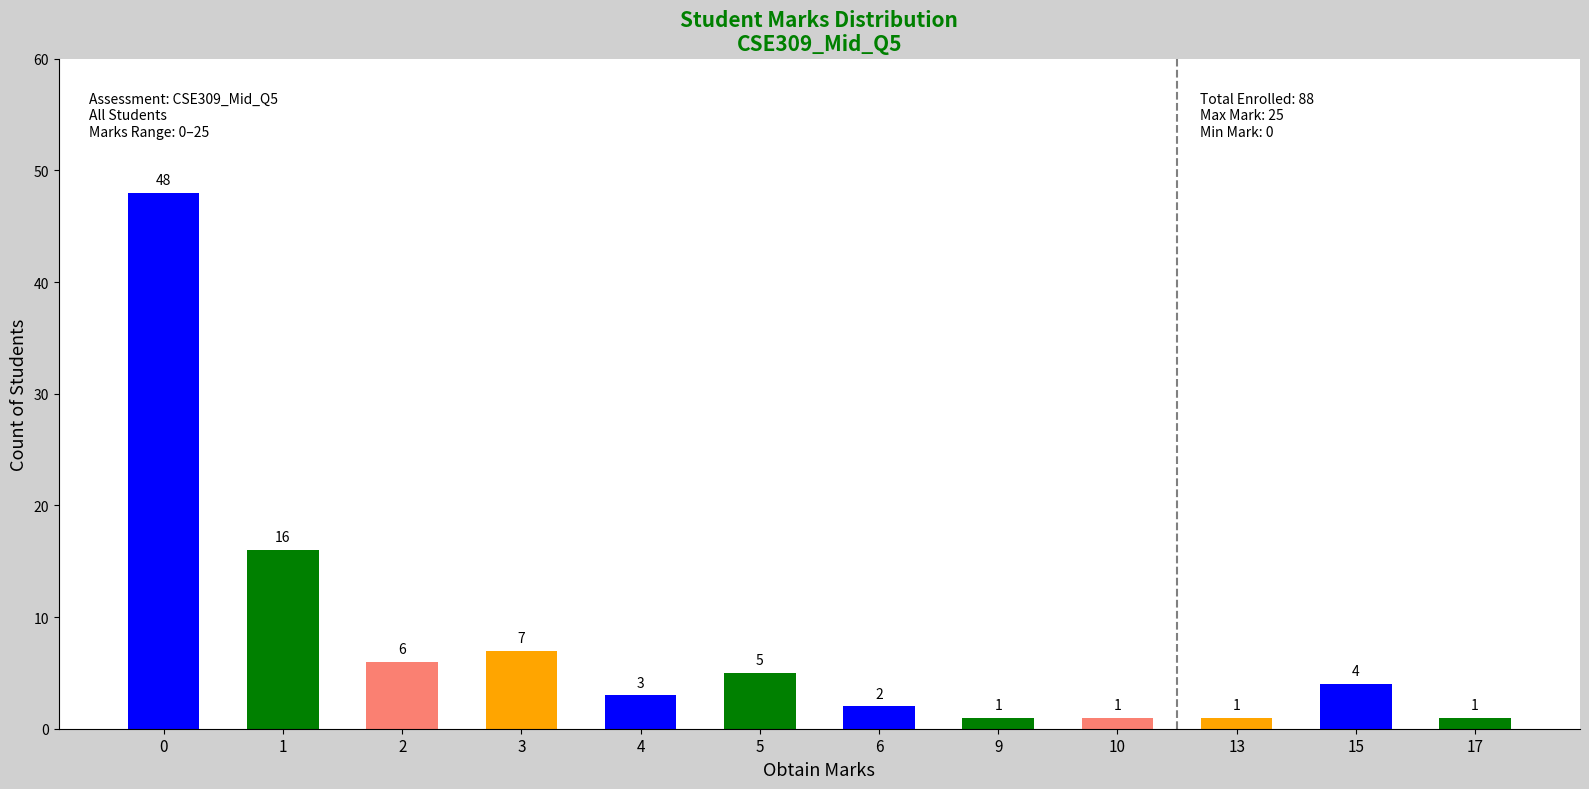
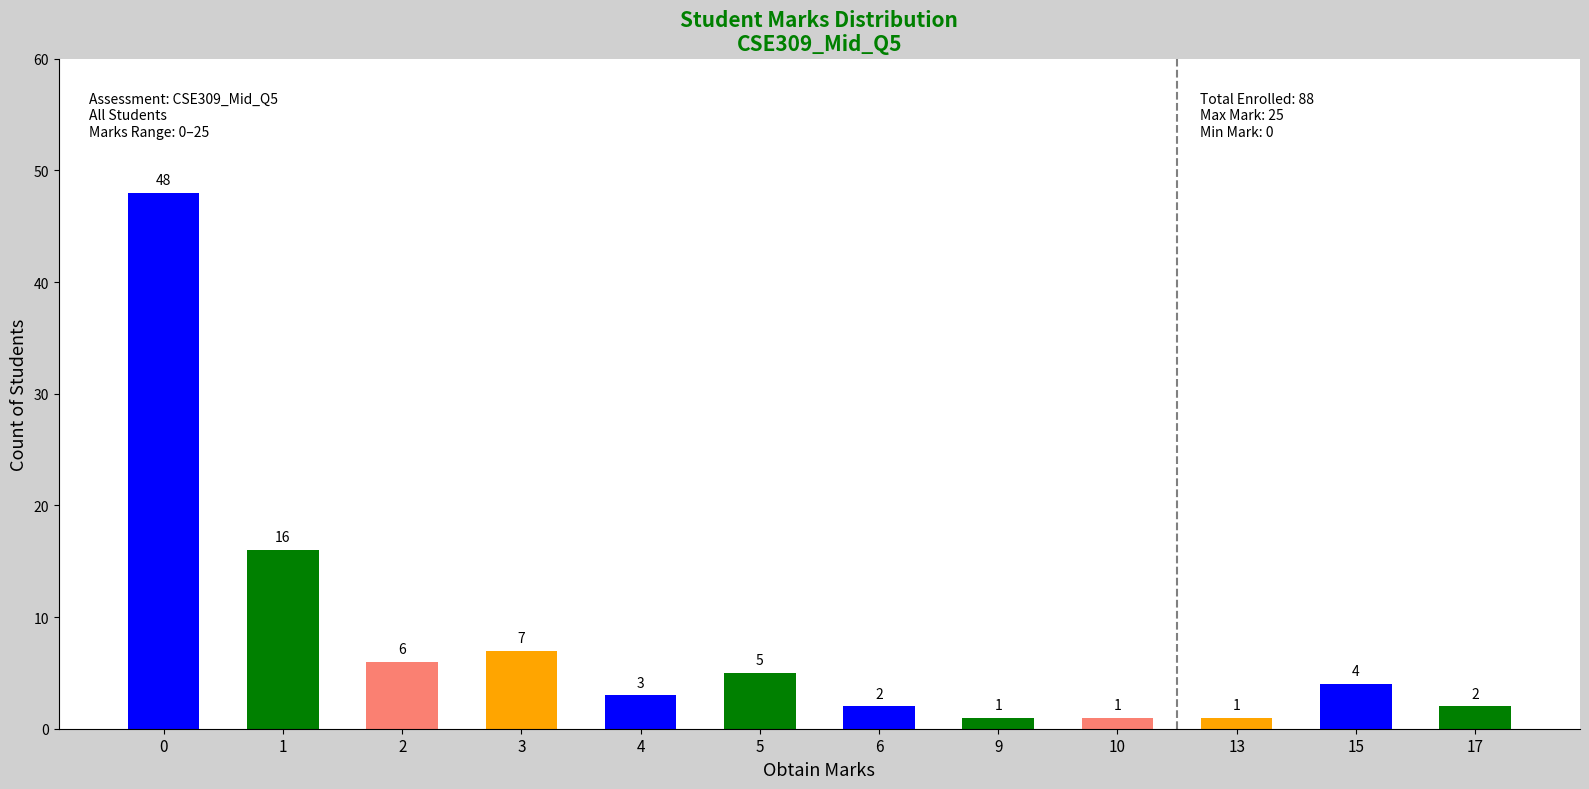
17: 1 -> 2
